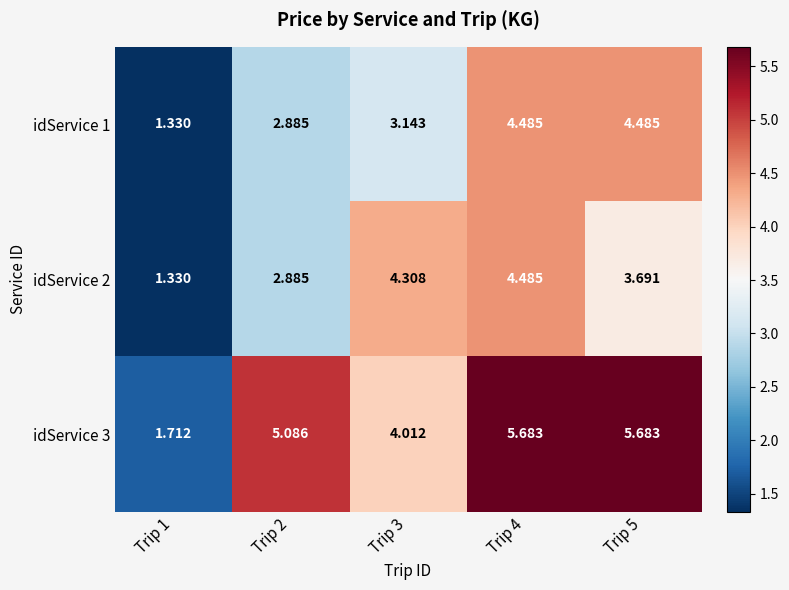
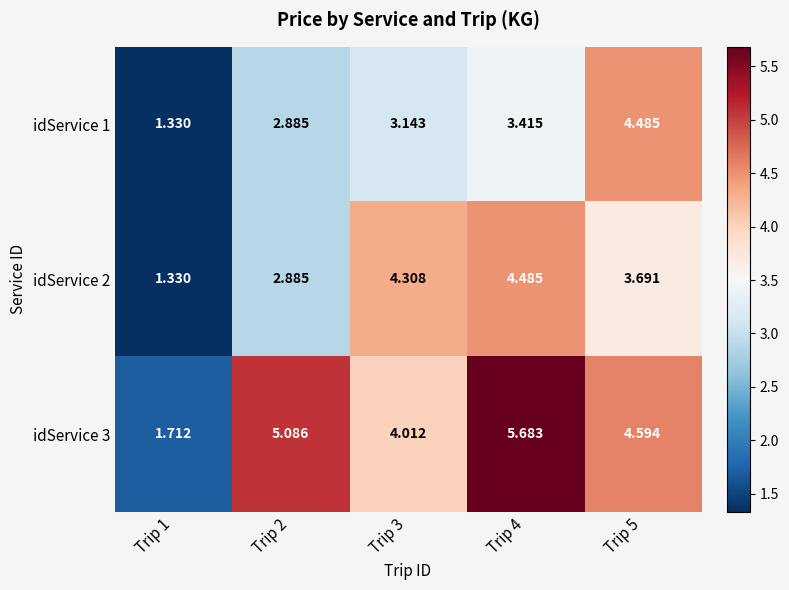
idService 1, Trip 4: 4.485 -> 3.415
idService 3, Trip 5: 5.683 -> 4.594
